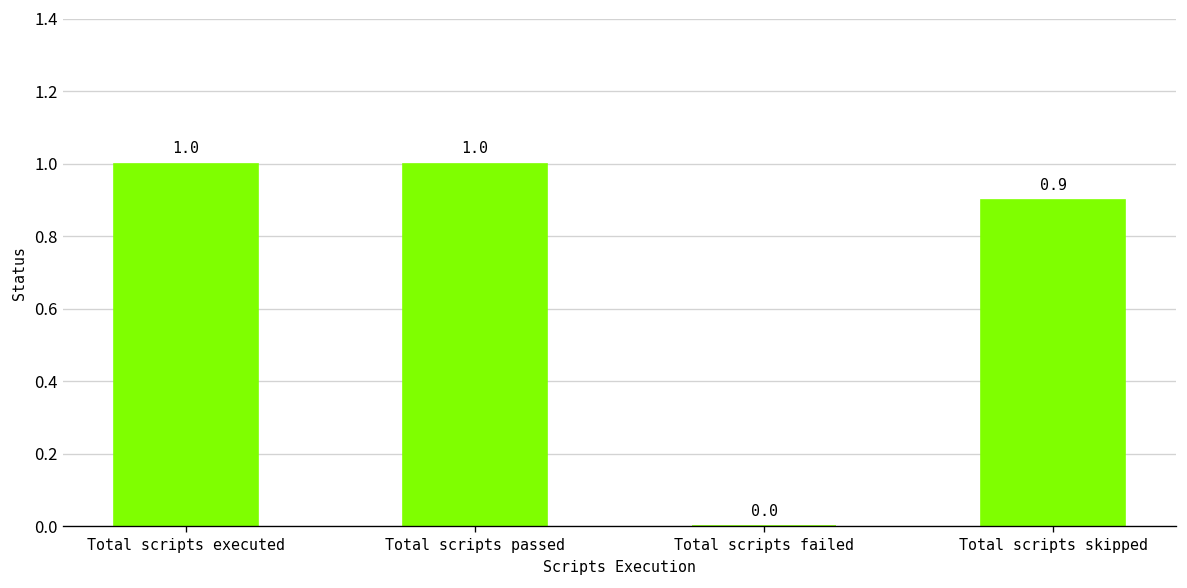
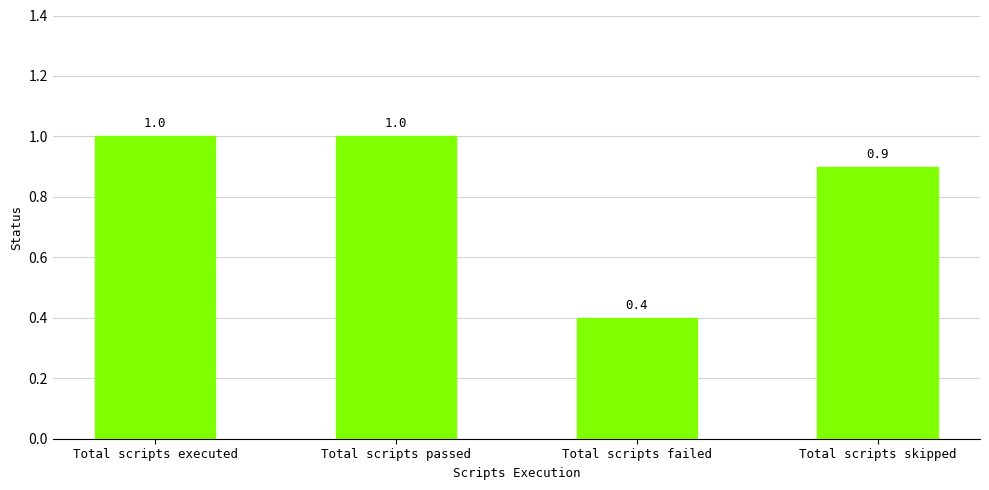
Total scripts failed: 0.0 -> 0.4
